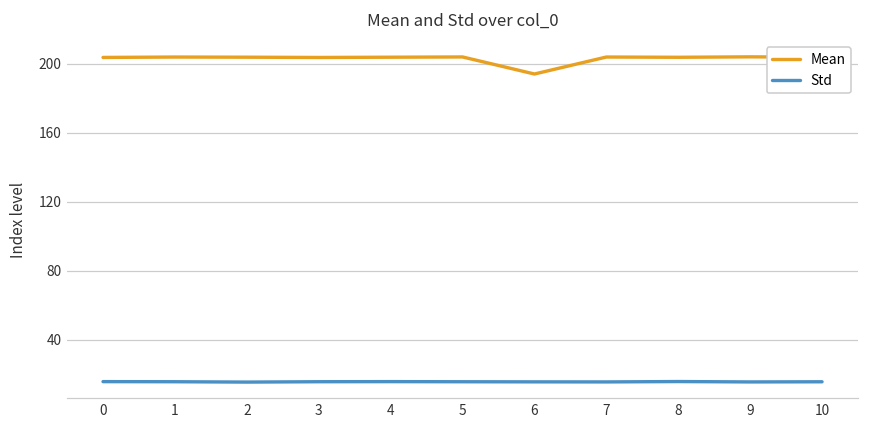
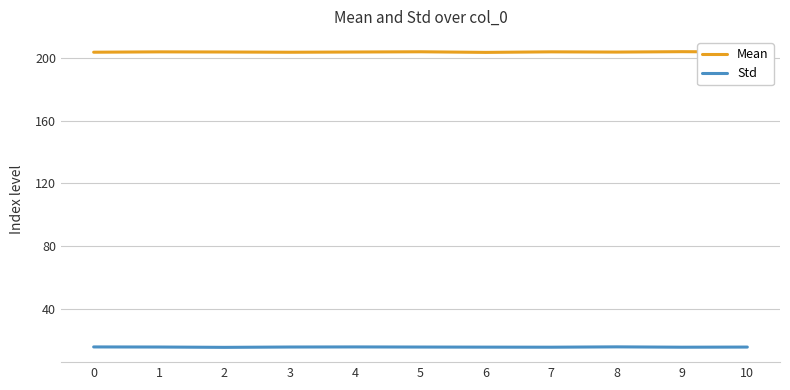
Mean, 6: 194 -> 204
